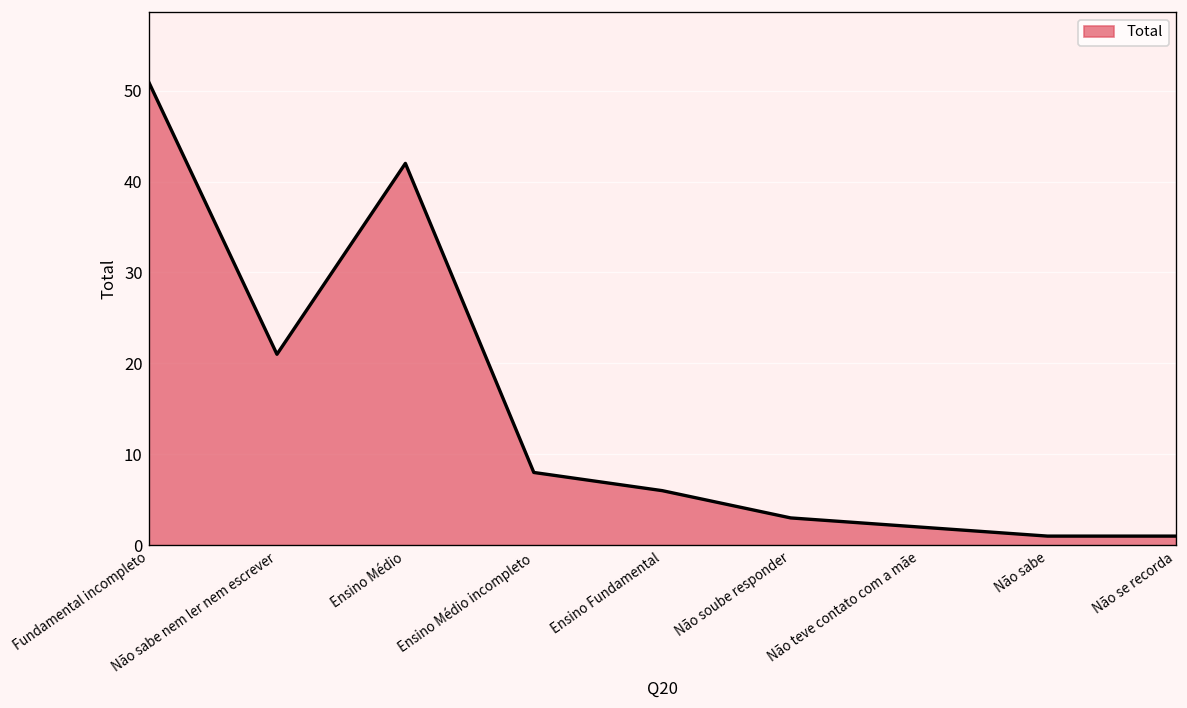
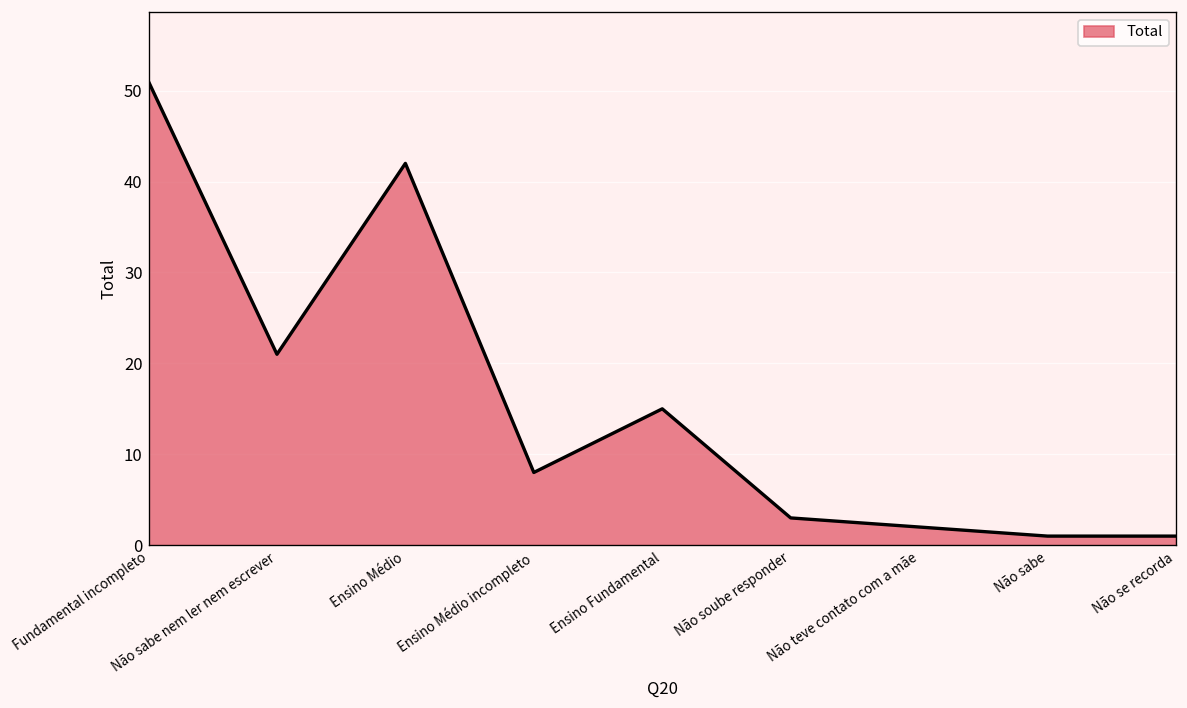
Ensino Fundamental: 6 -> 15
